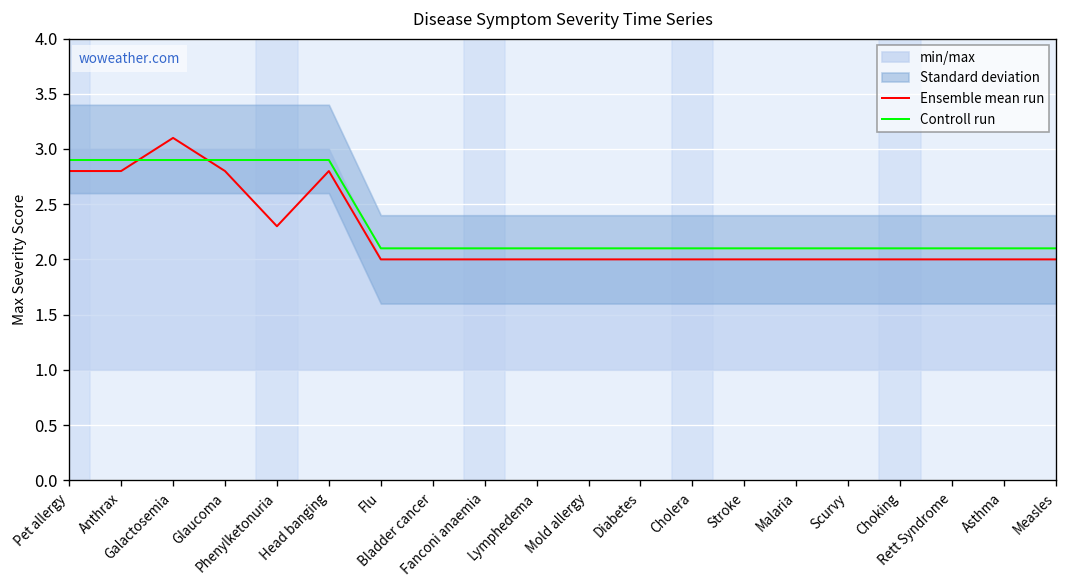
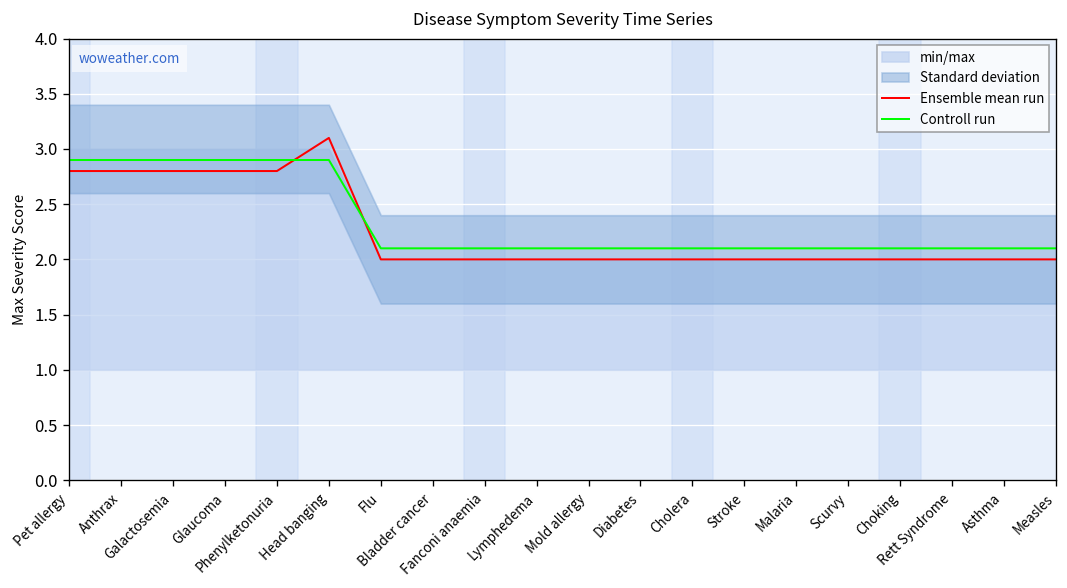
Ensemble mean run, Galactosemia: 3.1 -> 2.8
Ensemble mean run, Phenylketonuria: 2.3 -> 2.8
Ensemble mean run, Head banging: 2.8 -> 3.1
